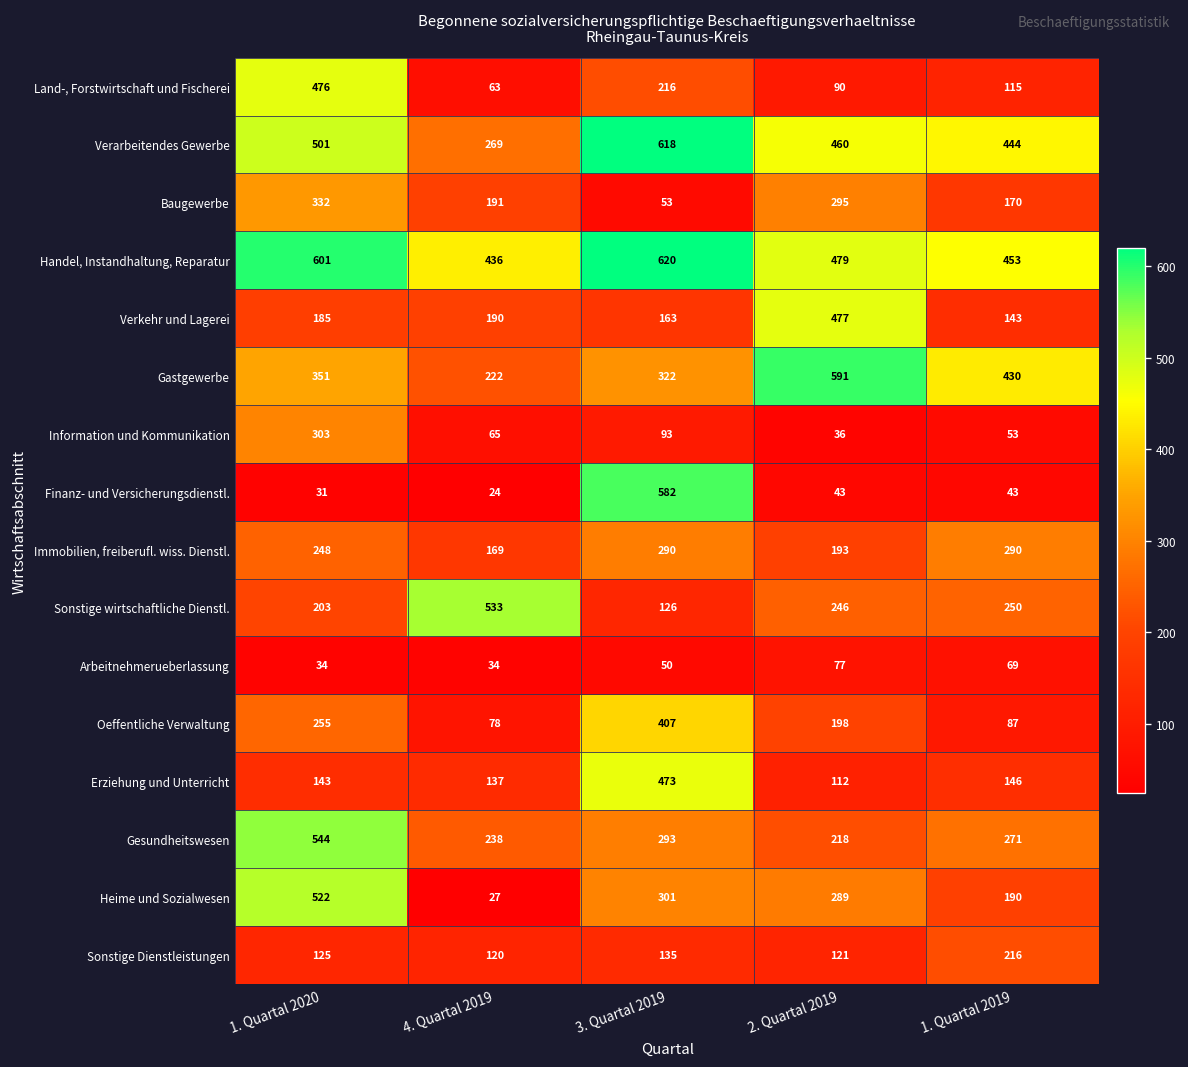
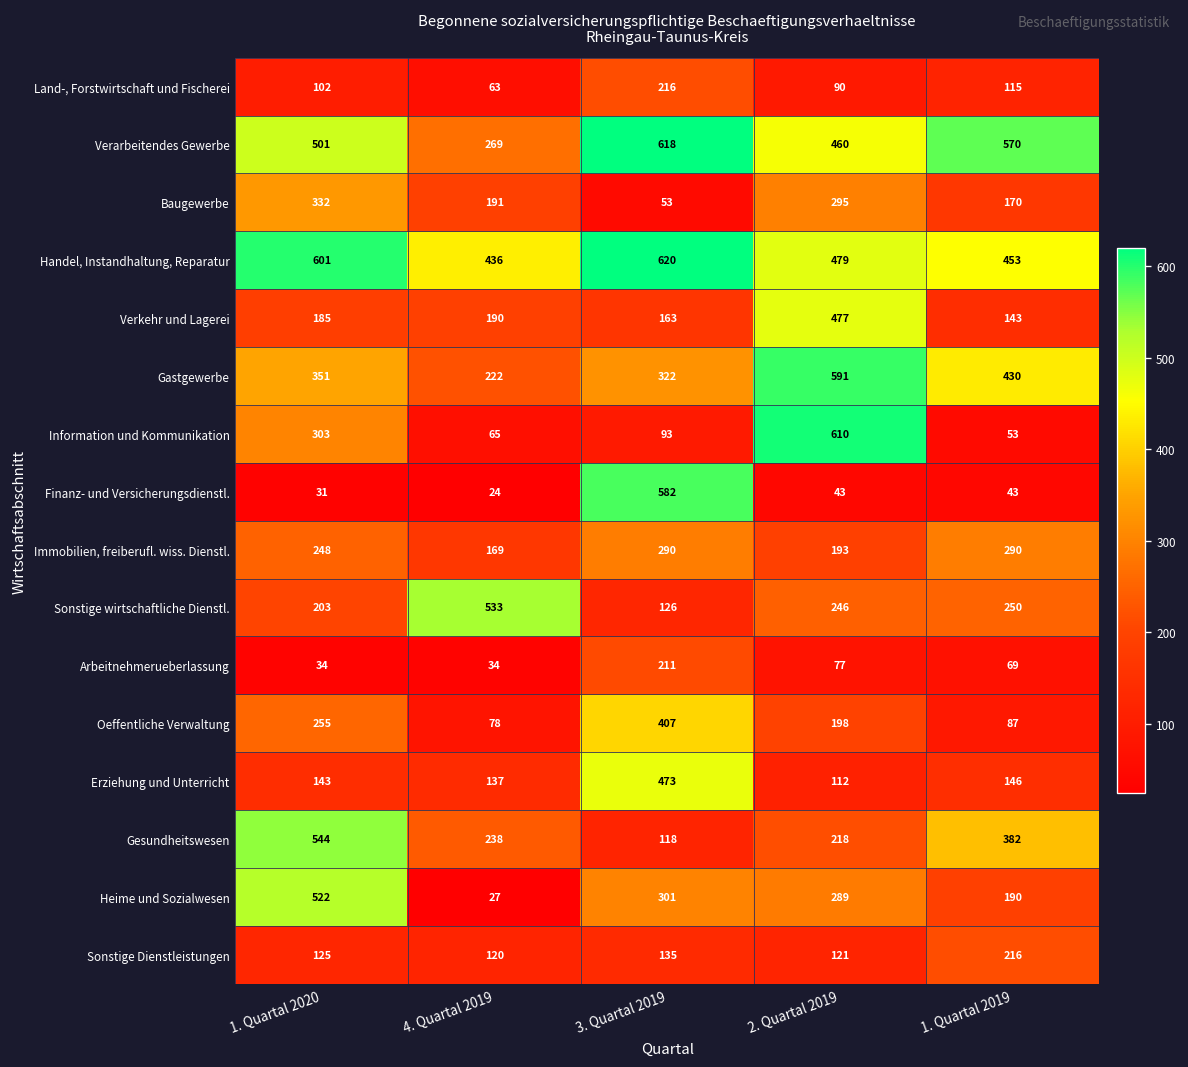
Land-, Forstwirtschaft und Fischerei, 1. Quartal 2020: 476 -> 102
Verarbeitendes Gewerbe, 1. Quartal 2019: 444 -> 570
Information und Kommunikation, 2. Quartal 2019: 36 -> 610
Arbeitnehmerueberlassung, 3. Quartal 2019: 50 -> 211
Gesundheitswesen, 3. Quartal 2019: 293 -> 118
Gesundheitswesen, 1. Quartal 2019: 271 -> 382
